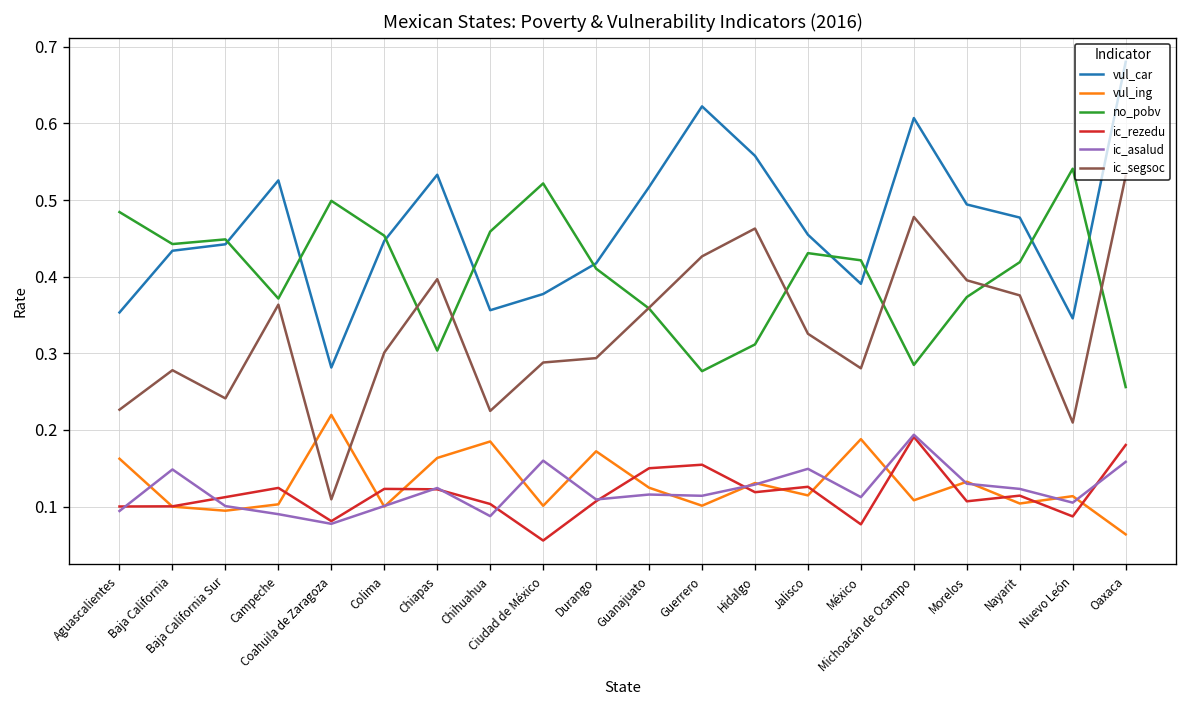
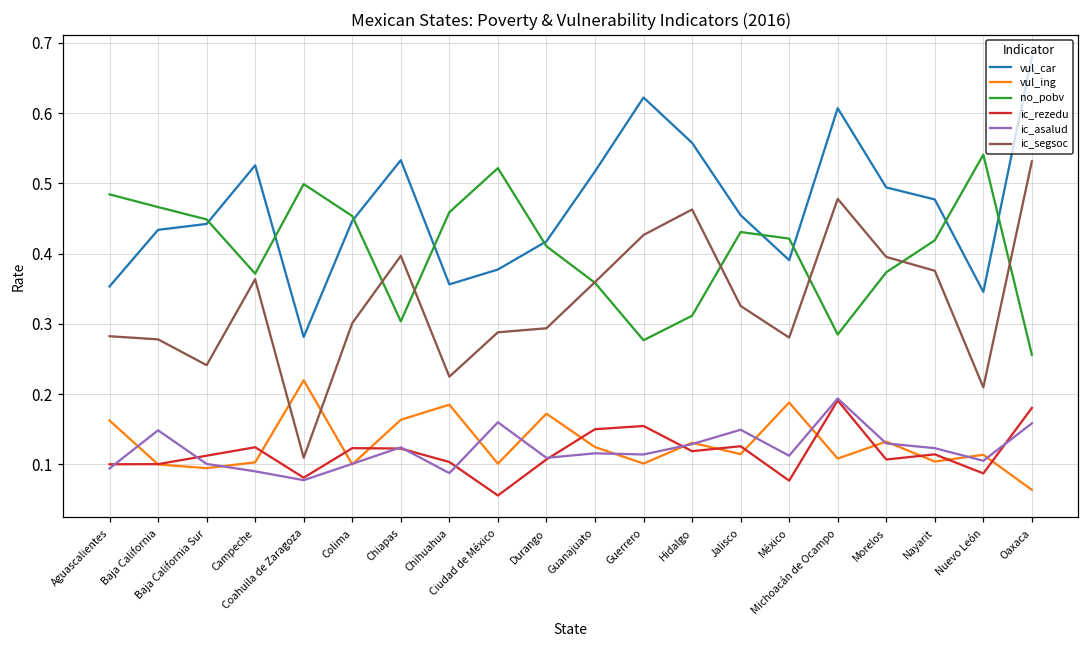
ic_segsoc, Aguascalientes: 0.23 -> 0.28
no_pobv, Baja California: 0.44 -> 0.47
